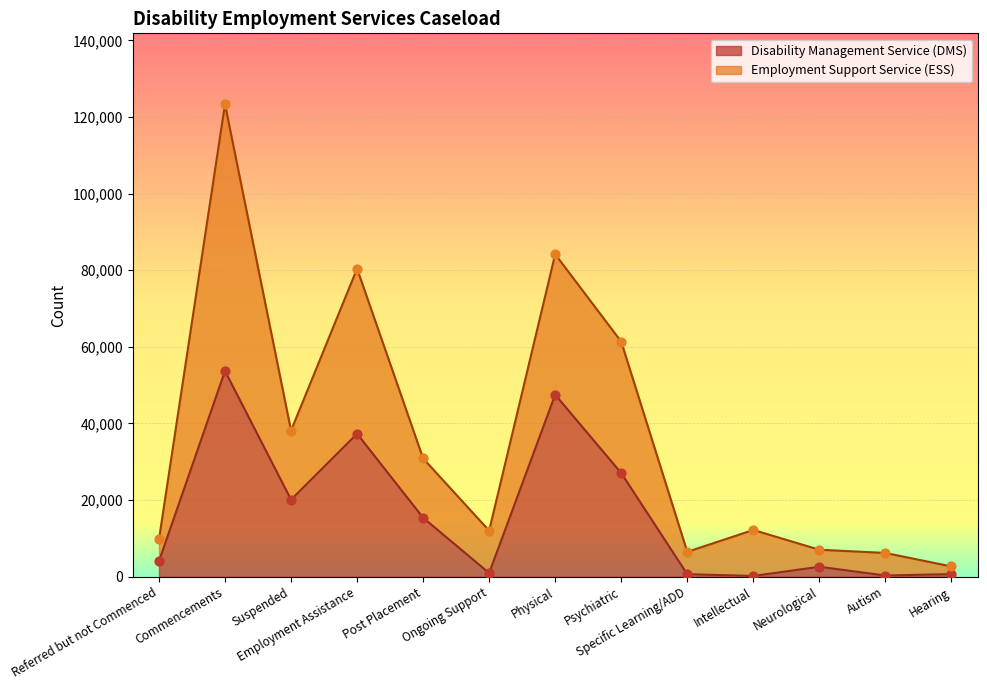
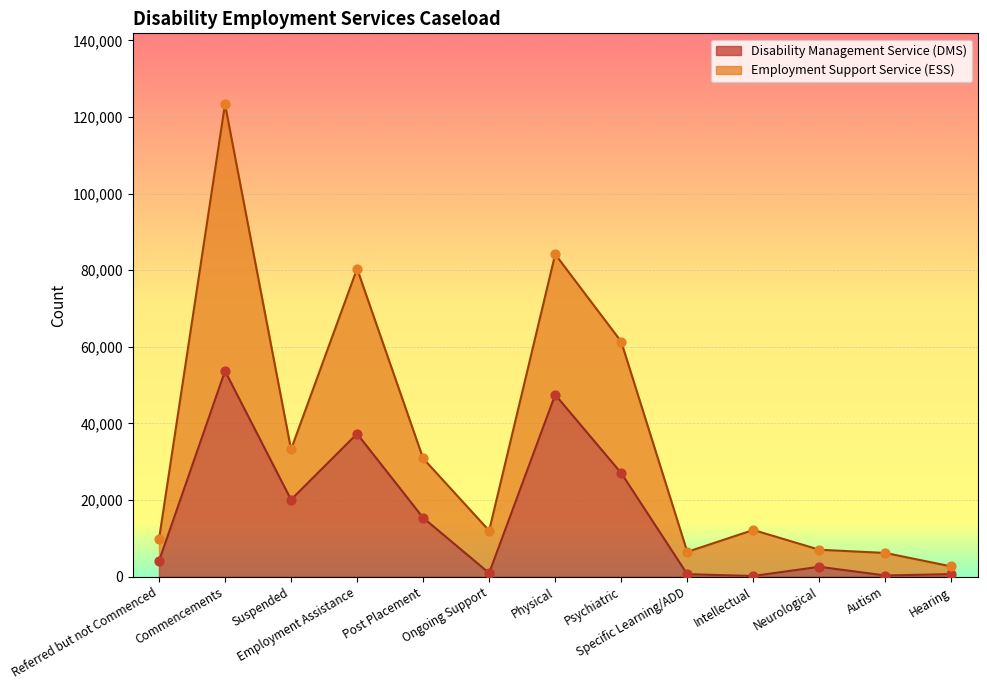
Employment Support Service (ESS), Suspended: 18,000 -> 13,000
